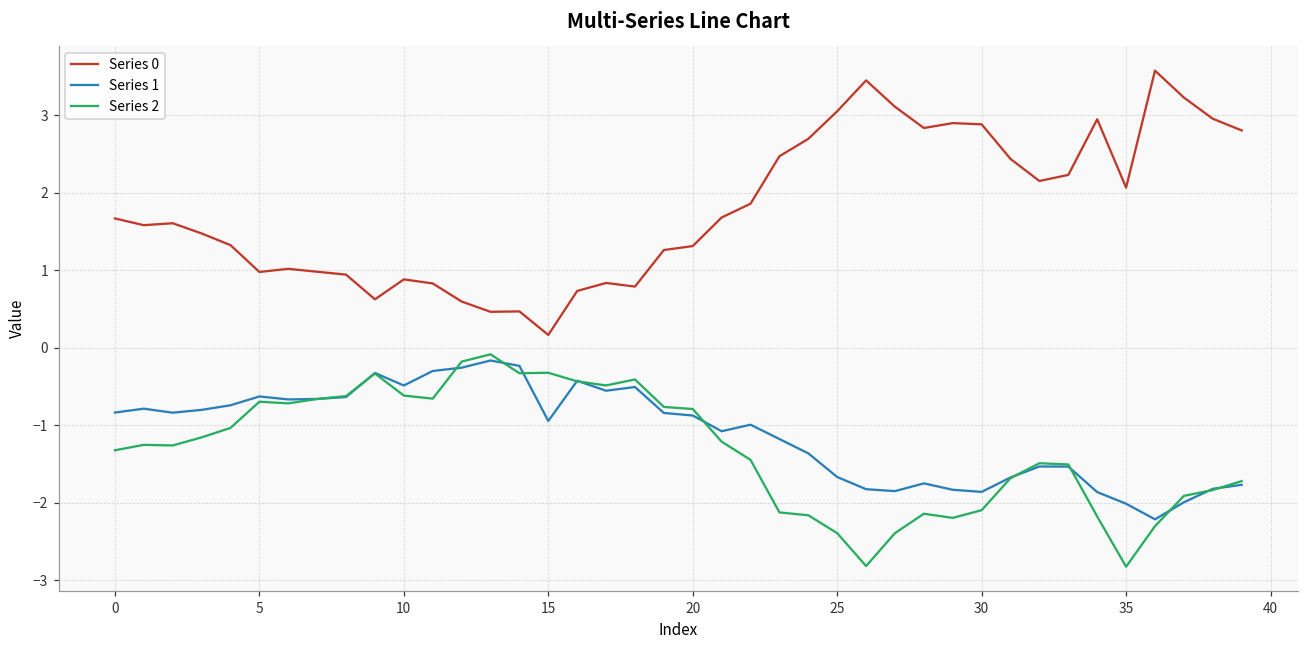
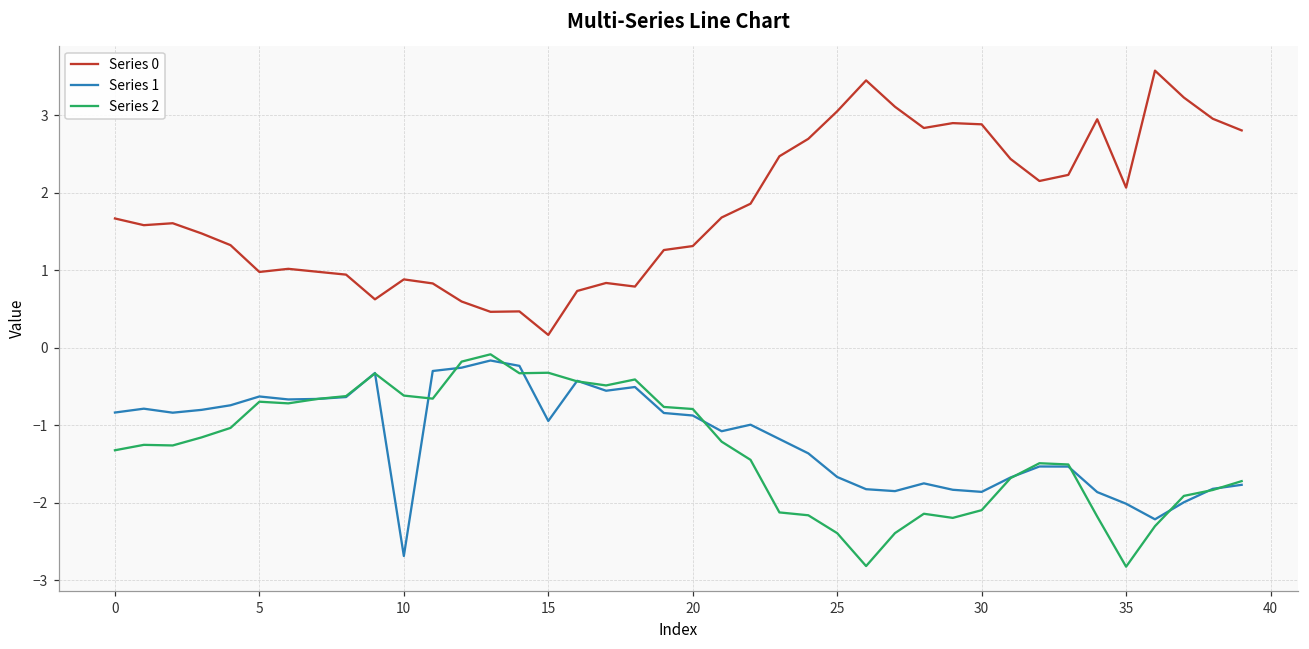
Series 1, 10: -0.5 -> -2.7
